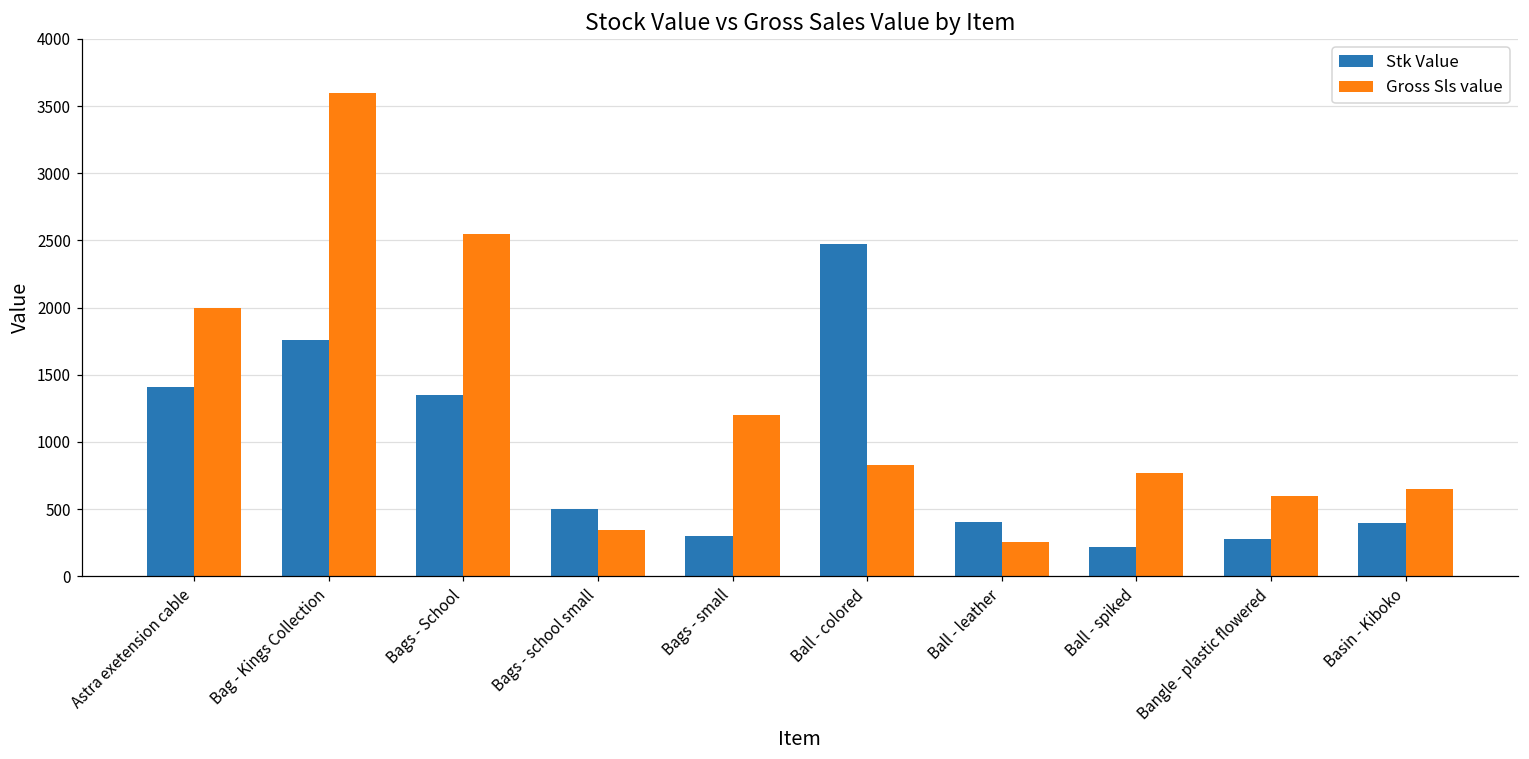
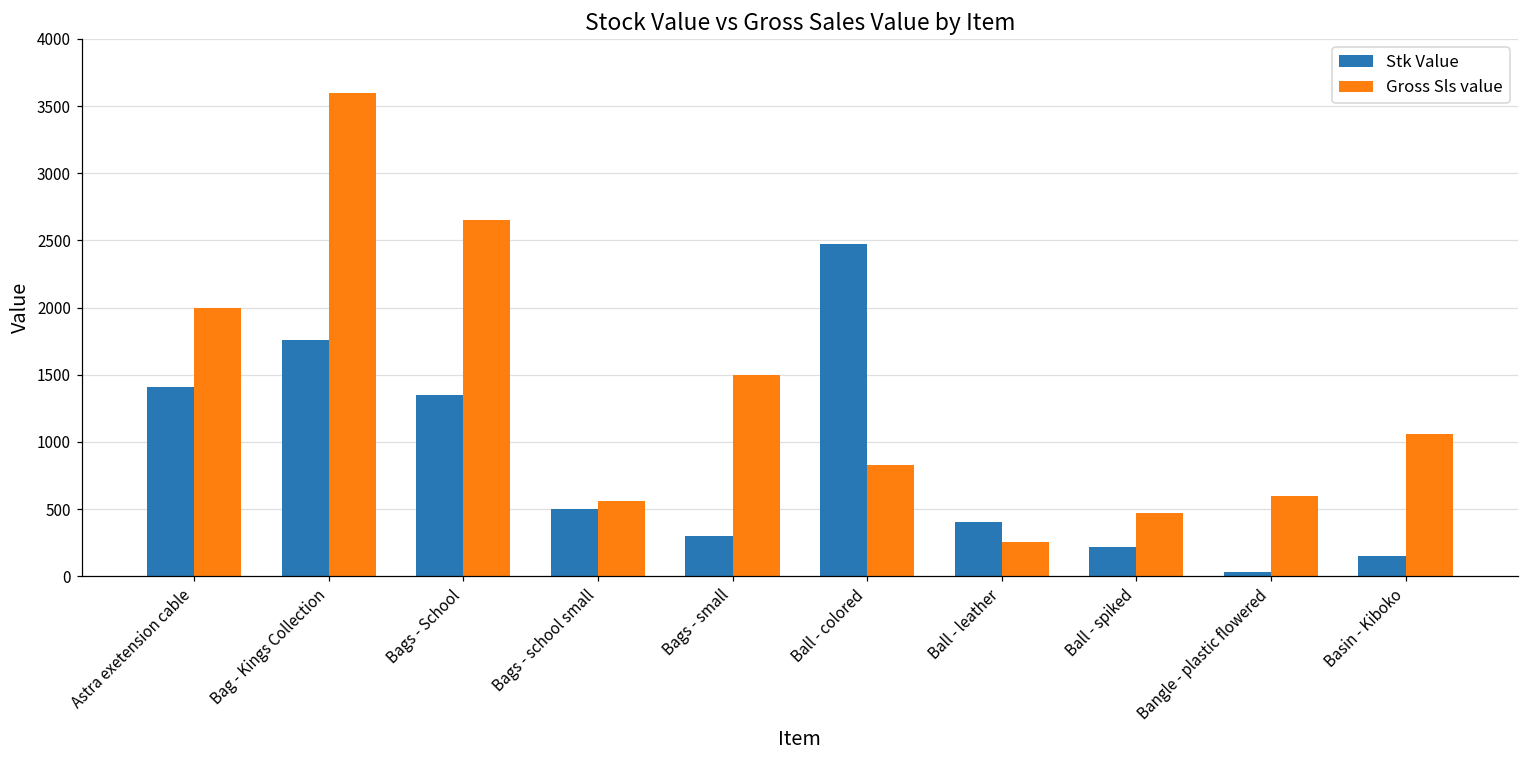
Gross Sls value, Bags - School: 2550 -> 2650
Gross Sls value, Bags - school small: 340 -> 560
Gross Sls value, Bags - small: 1200 -> 1500
Gross Sls value, Ball - spiked: 770 -> 470
Stk Value, Bangle - plastic flowered: 280 -> 40
Stk Value, Basin - Kiboko: 400 -> 150
Gross Sls value, Basin - Kiboko: 650 -> 1060
